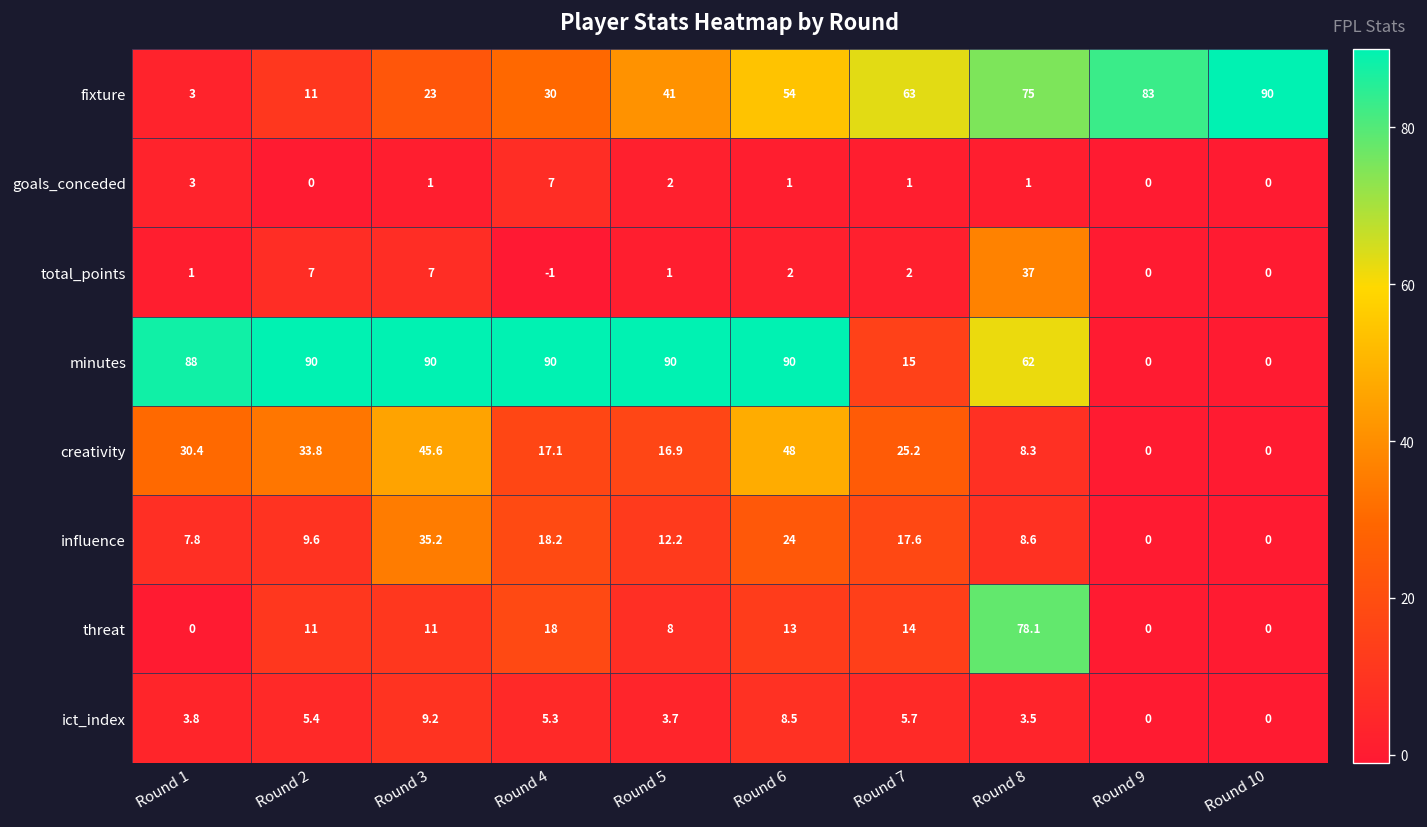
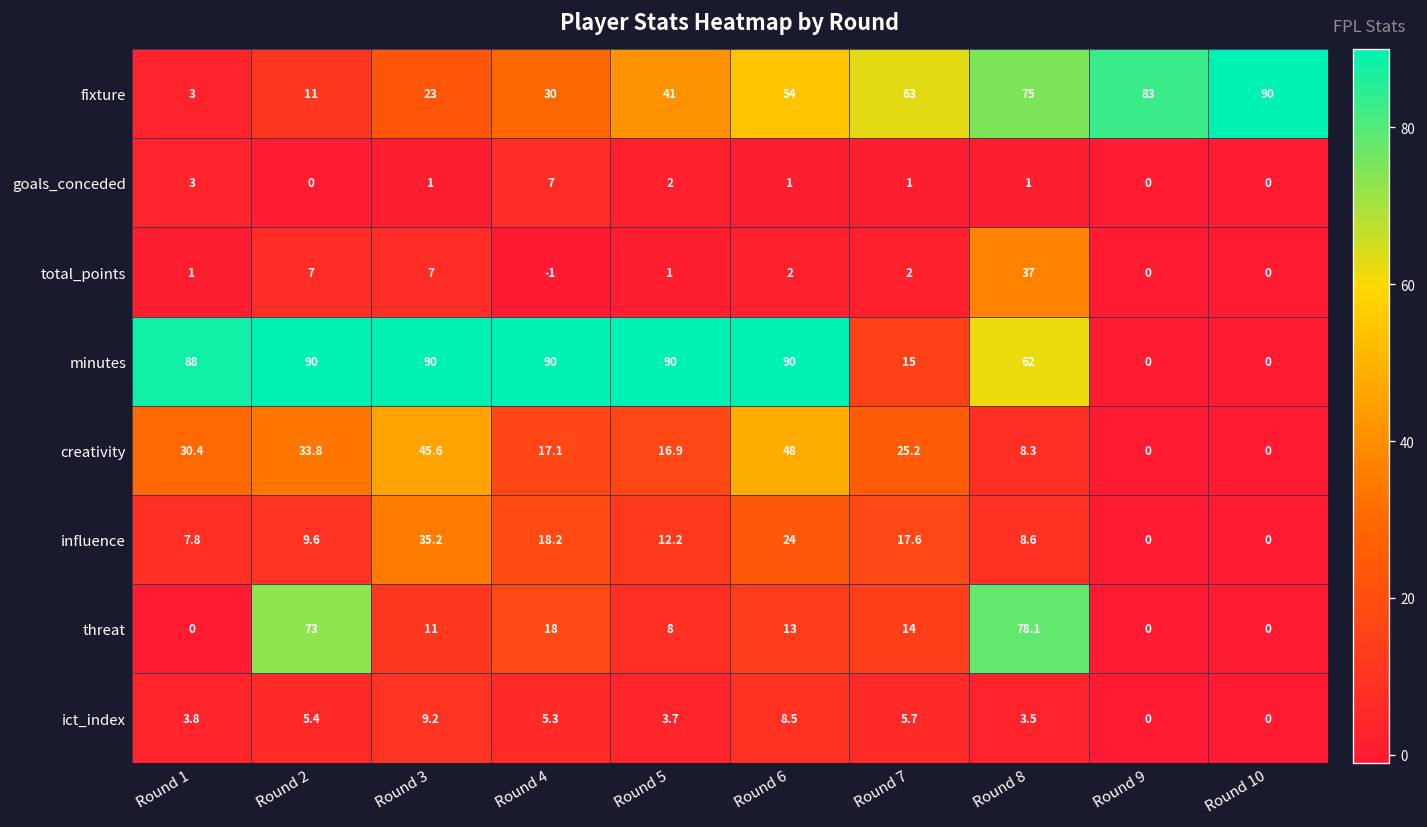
threat, Round 2: 11 -> 73
